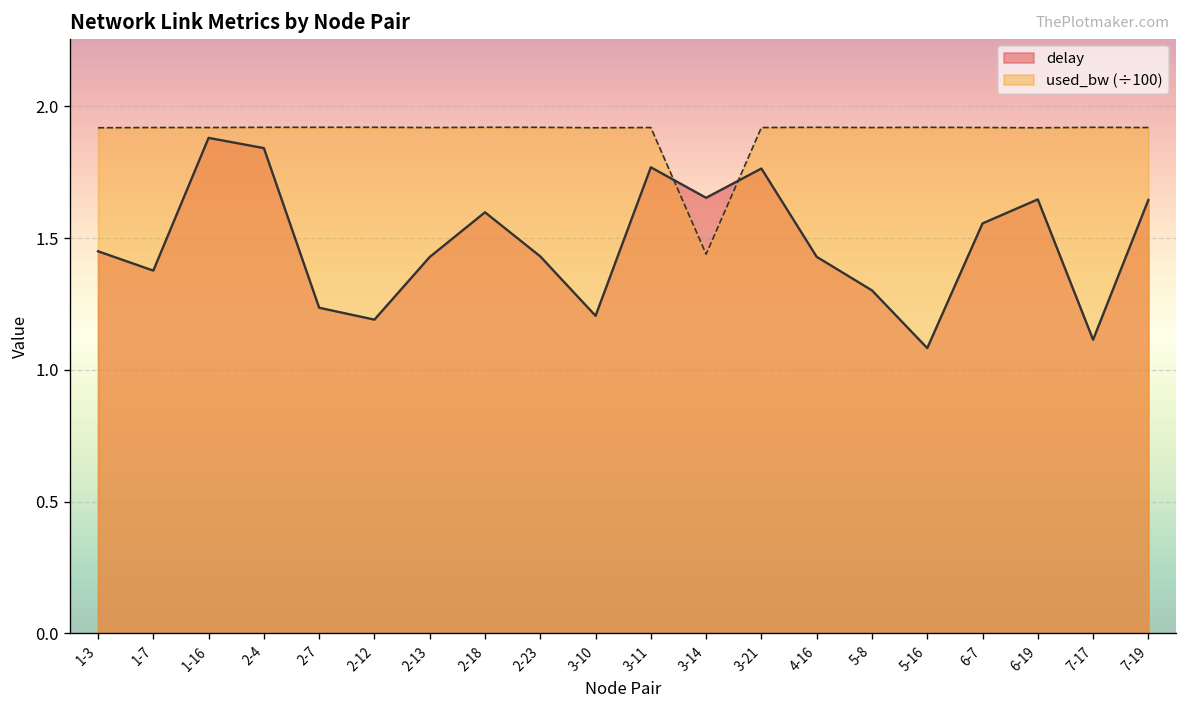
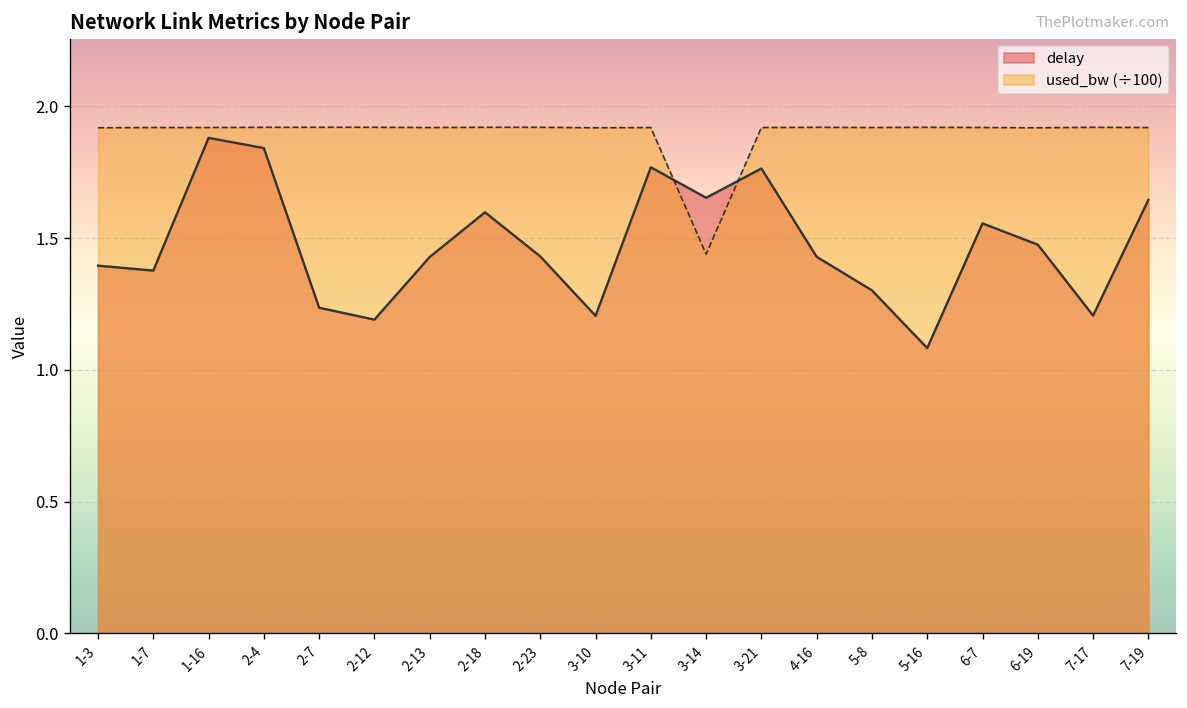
delay, 1-3: 1.45 -> 1.40
delay, 6-19: 1.65 -> 1.48
delay, 7-17: 1.11 -> 1.21
